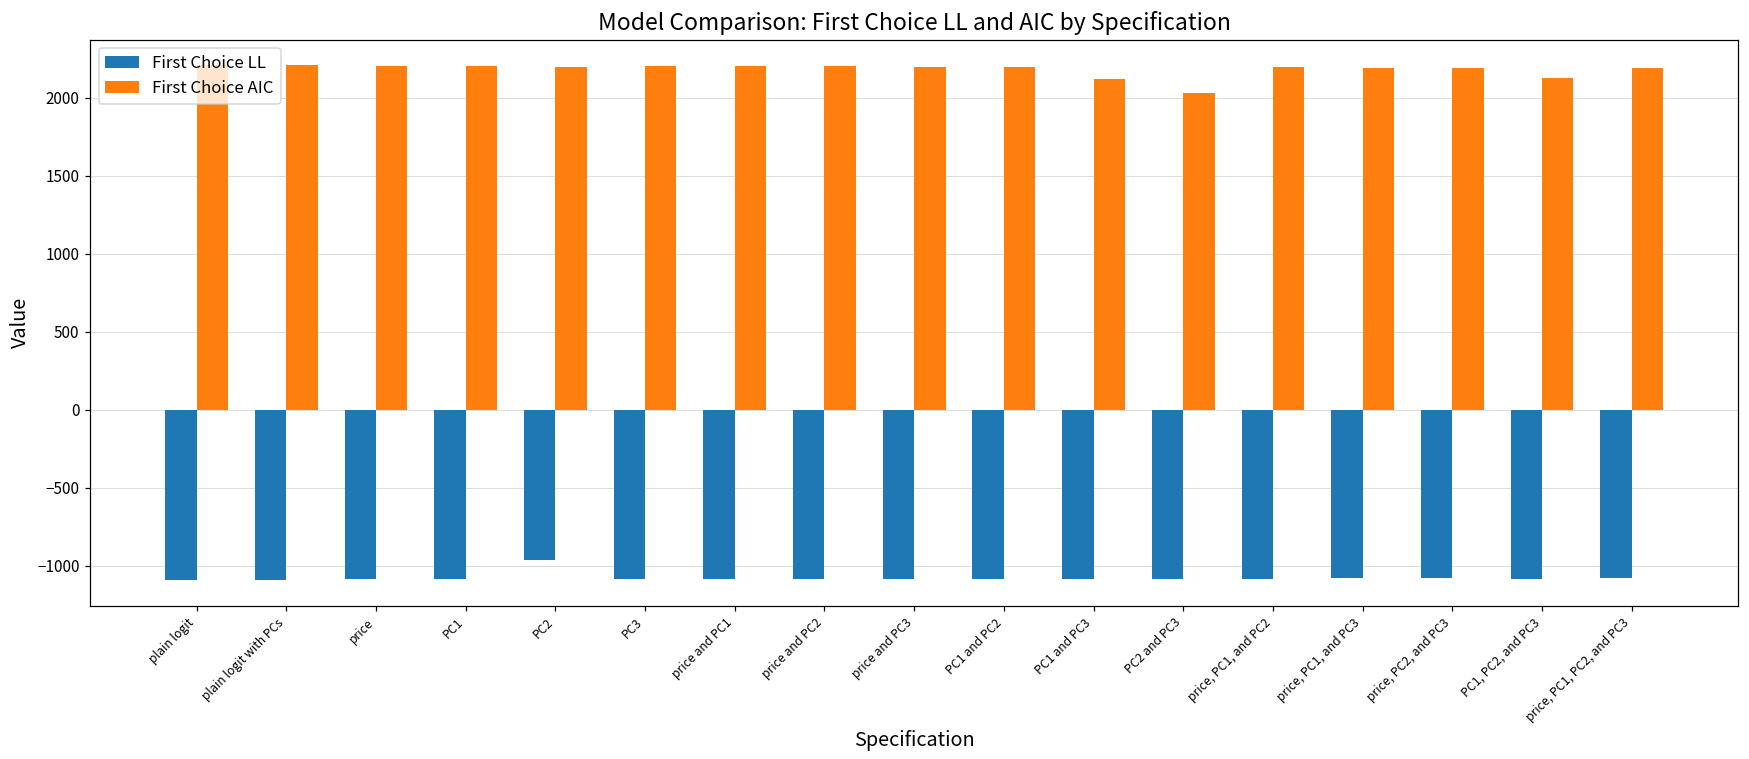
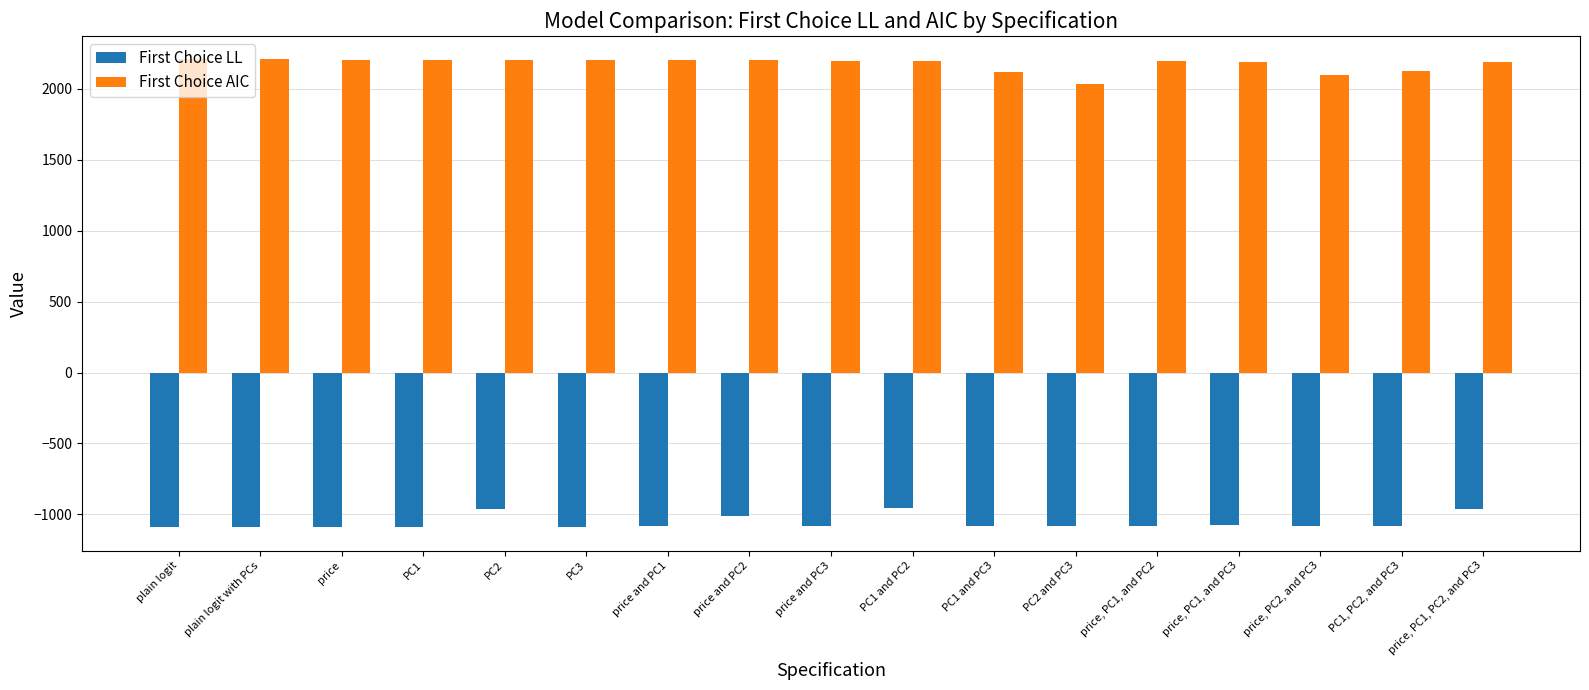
First Choice LL, price and PC2: -1090 -> -1010
First Choice LL, PC1 and PC2: -1080 -> -960
First Choice AIC, price, PC2, and PC3: 2190 -> 2100
First Choice LL, price, PC1, PC2, and PC3: -1080 -> -960
